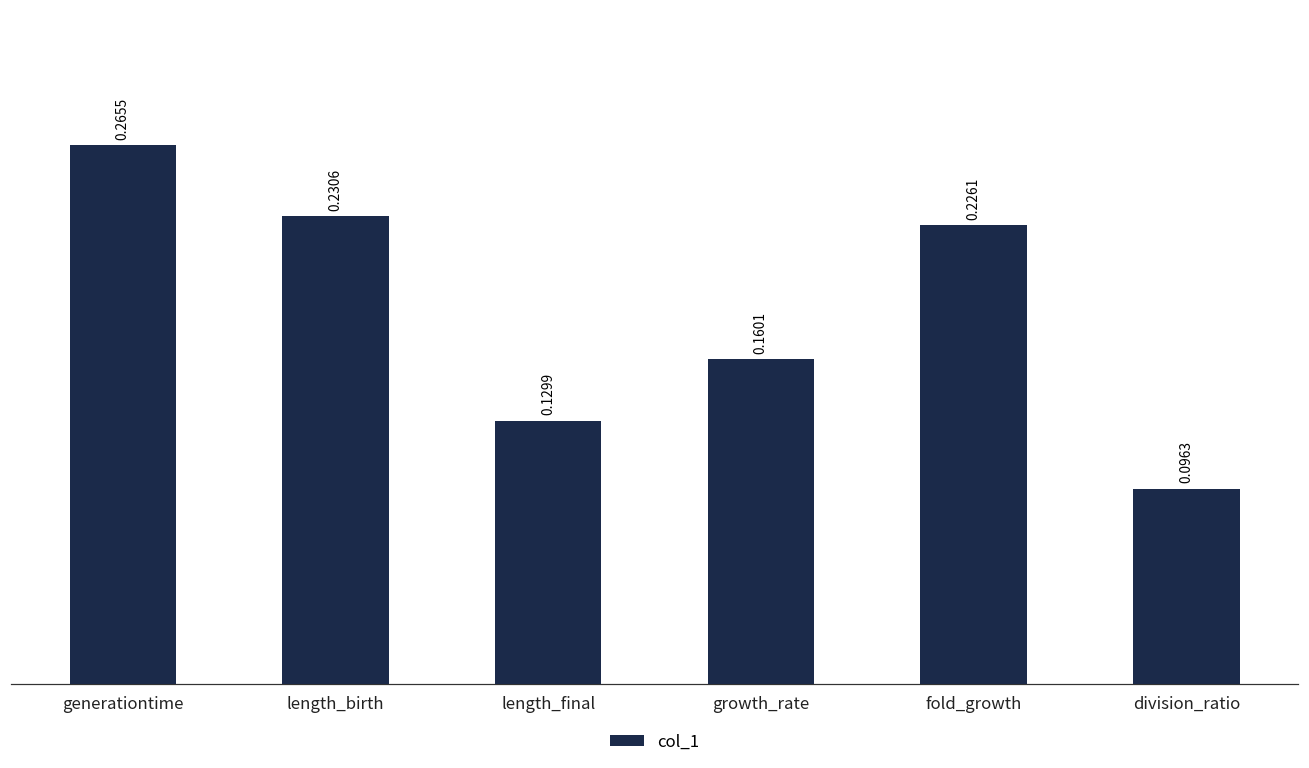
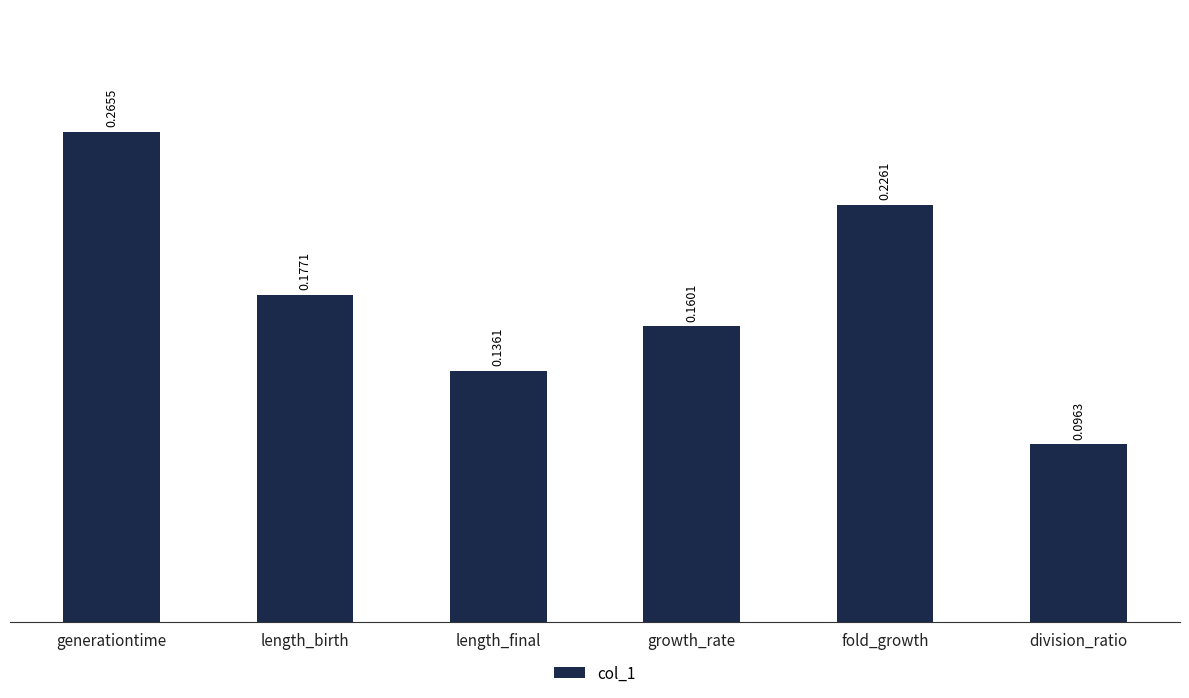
length_birth: 0.2306 -> 0.1771
length_final: 0.1299 -> 0.1361
